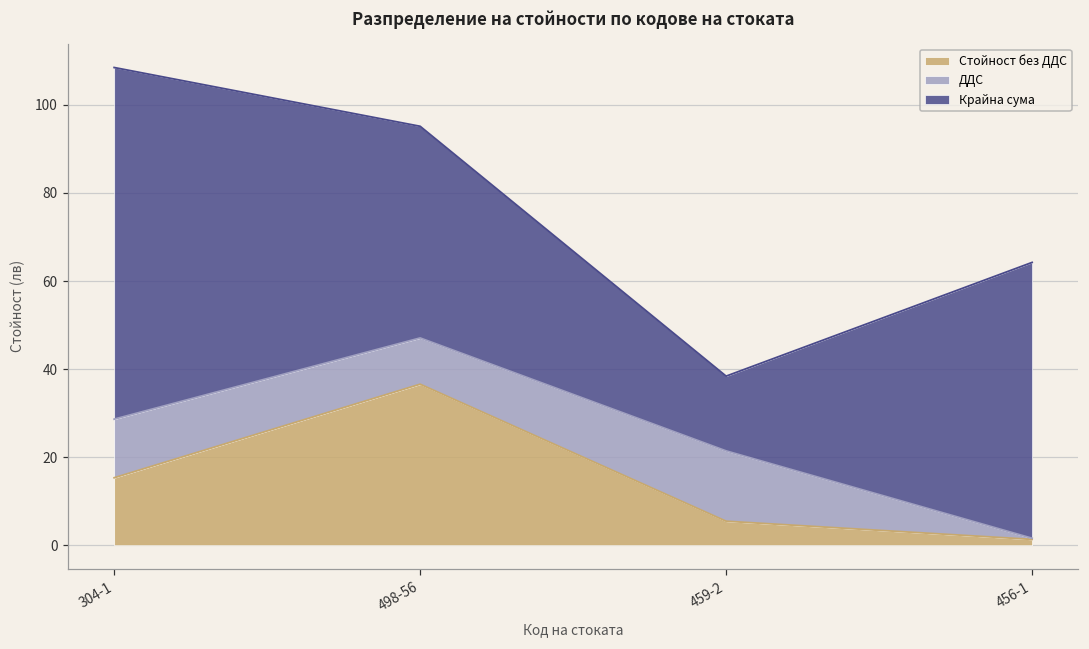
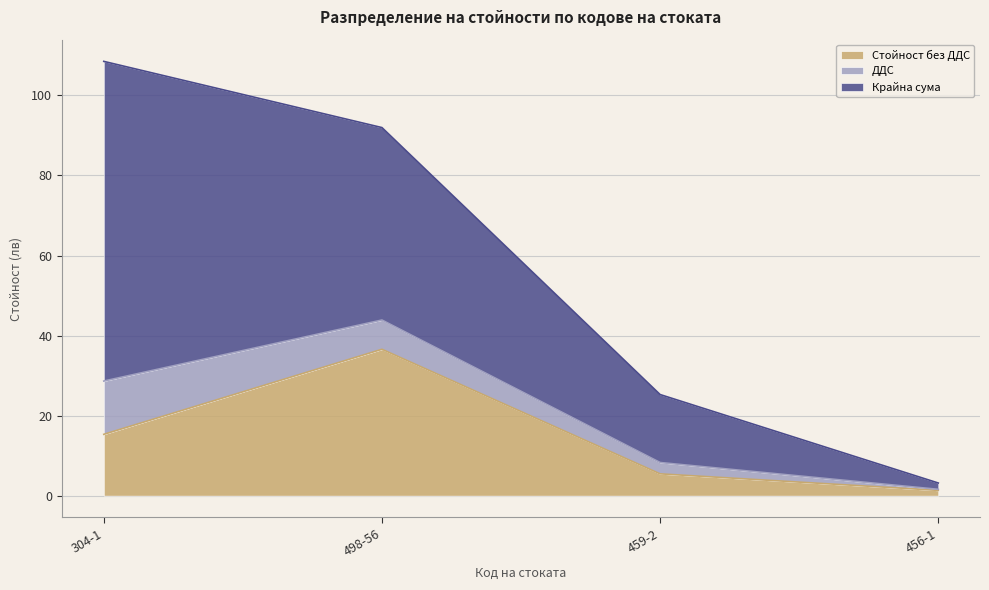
ДДС, 498-56: 11 -> 7
ДДС, 459-2: 16 -> 3
Крайна сума, 456-1: 63 -> 2
